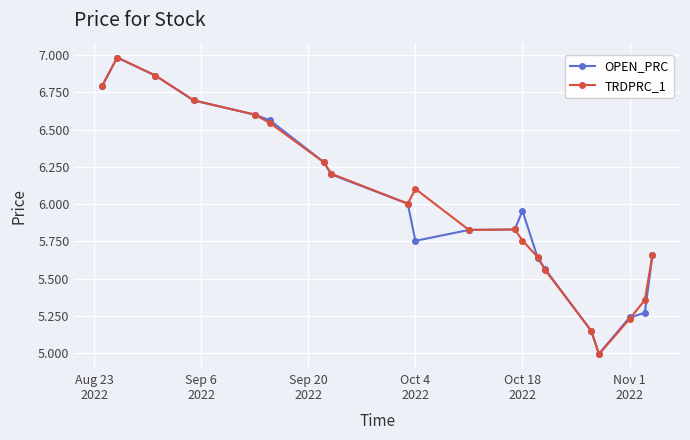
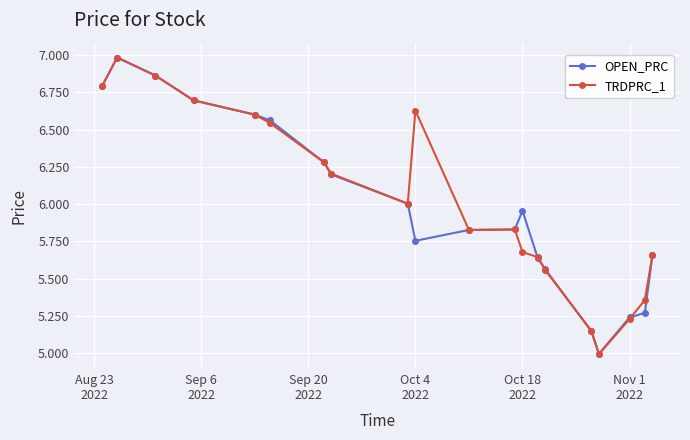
TRDPRC_1, Oct 4 2022: 6.10 -> 6.63
TRDPRC_1, Oct 18 2022: 5.76 -> 5.68
